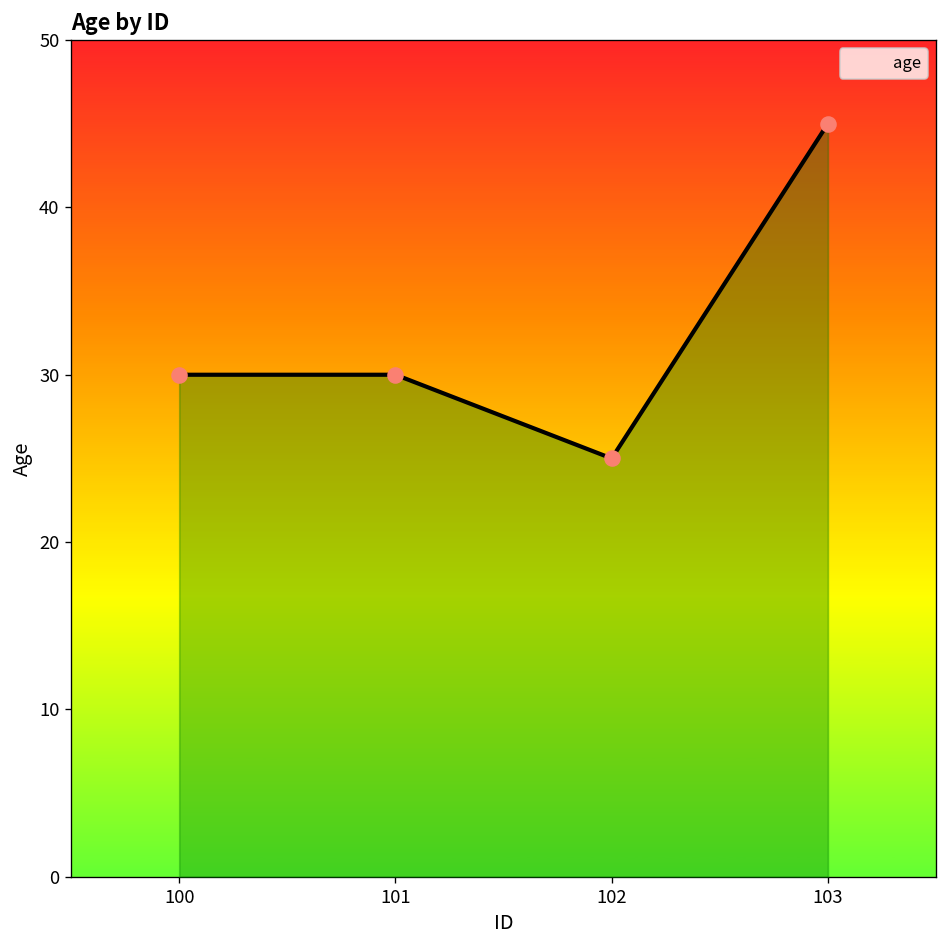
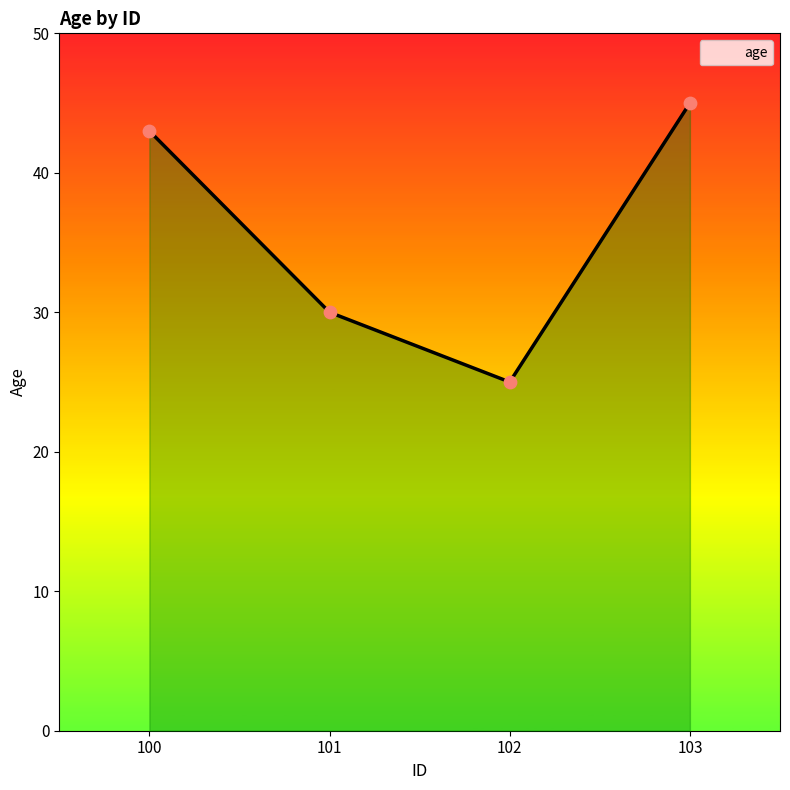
100: 30 -> 43
